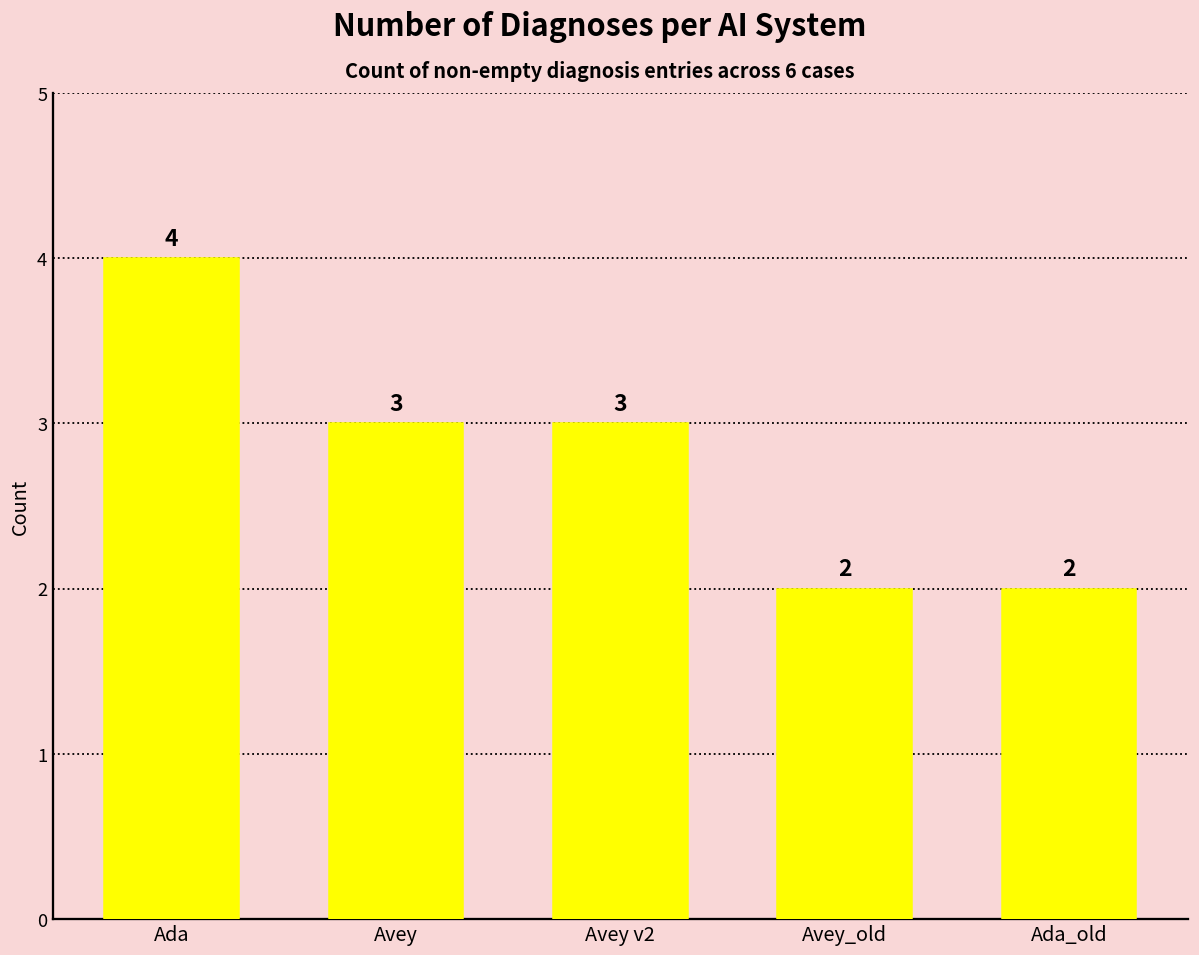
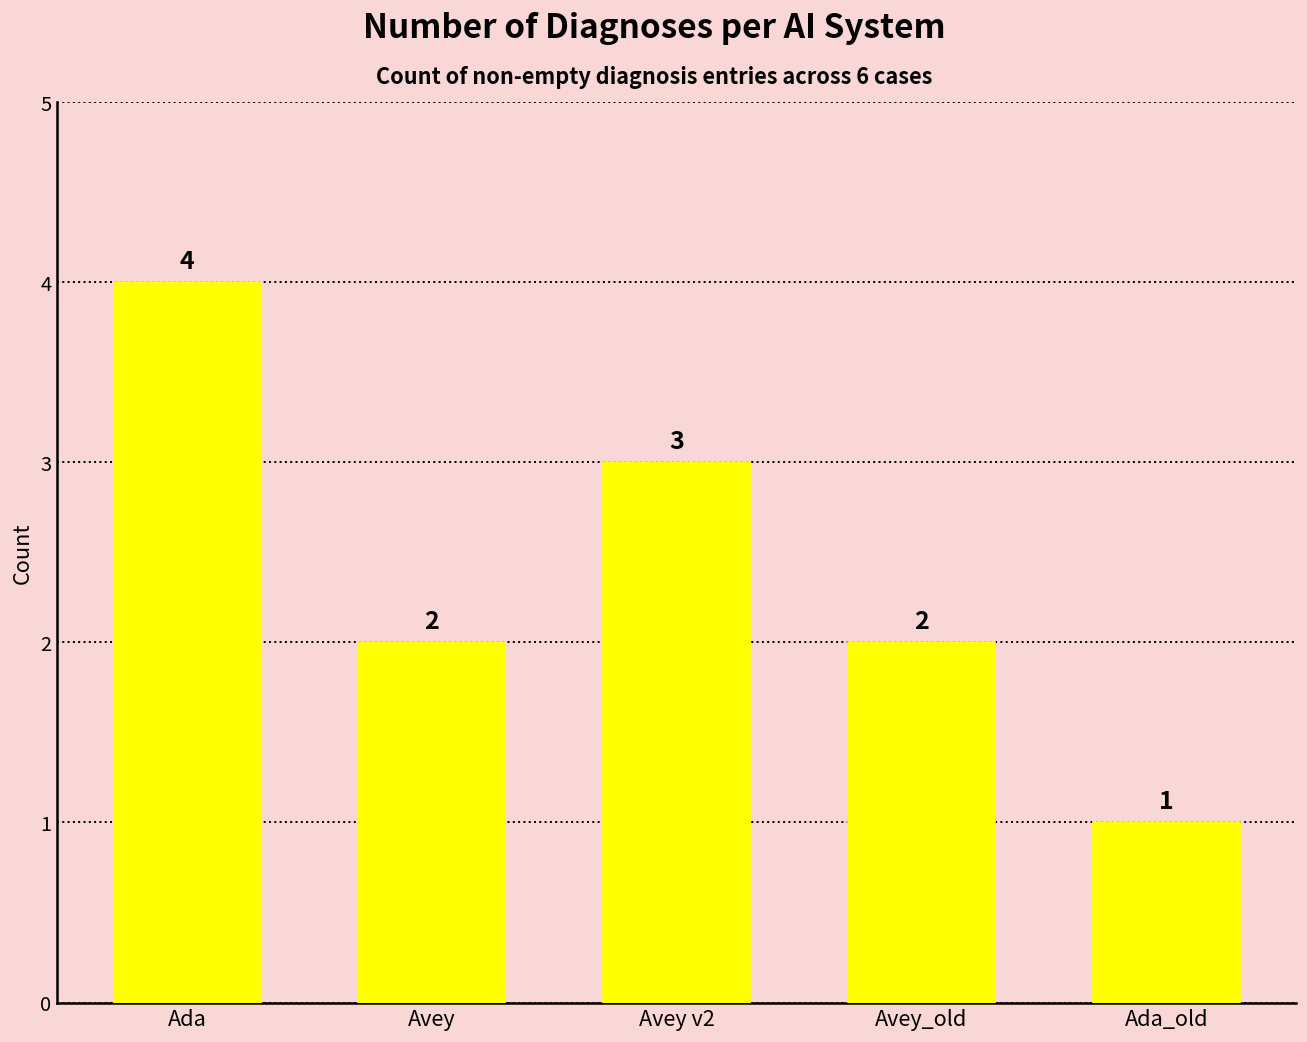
Avey: 3 -> 2
Ada_old: 2 -> 1
